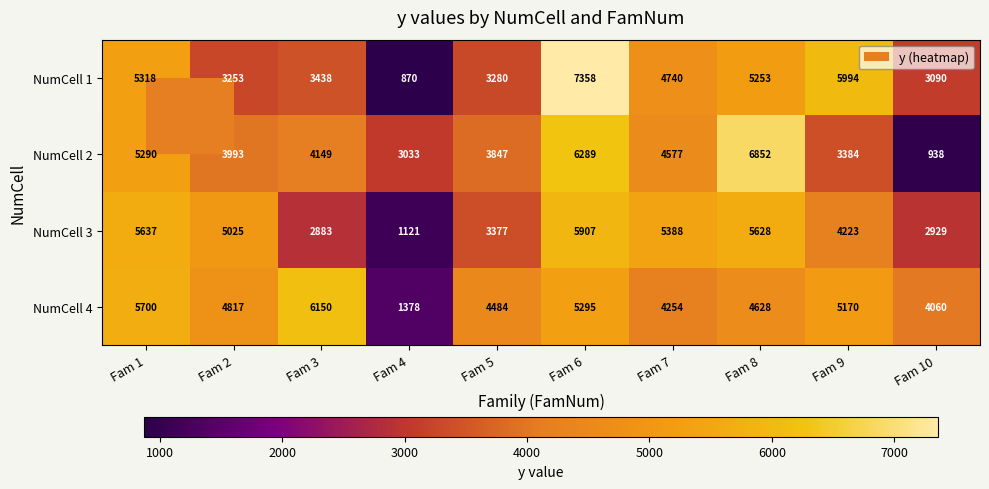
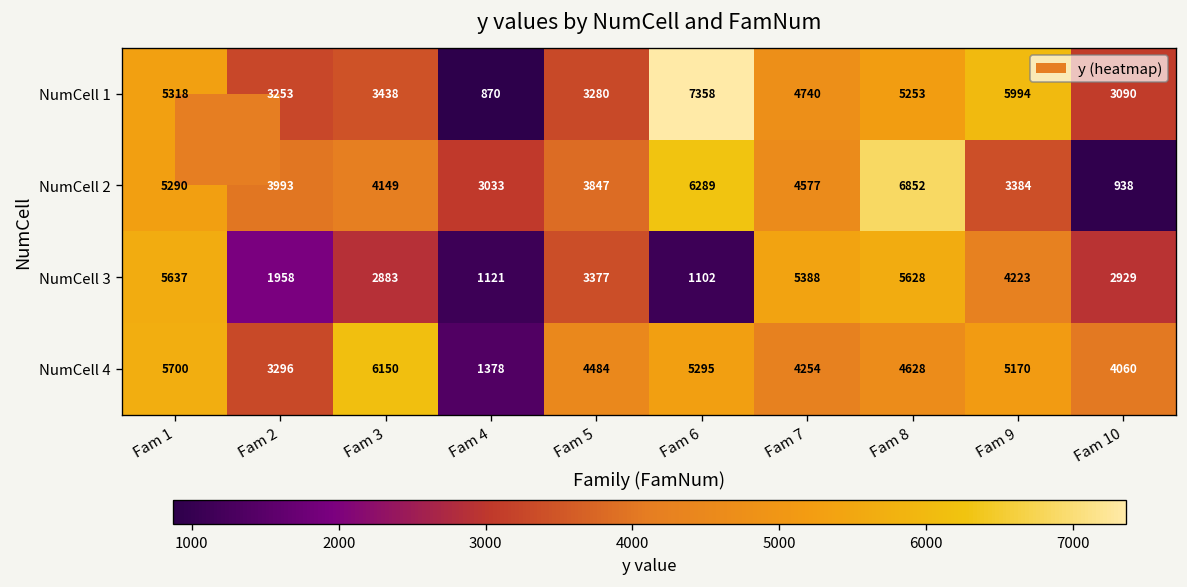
NumCell 3, Fam 2: 5025 -> 1958
NumCell 3, Fam 6: 5907 -> 1102
NumCell 4, Fam 2: 4817 -> 3296
